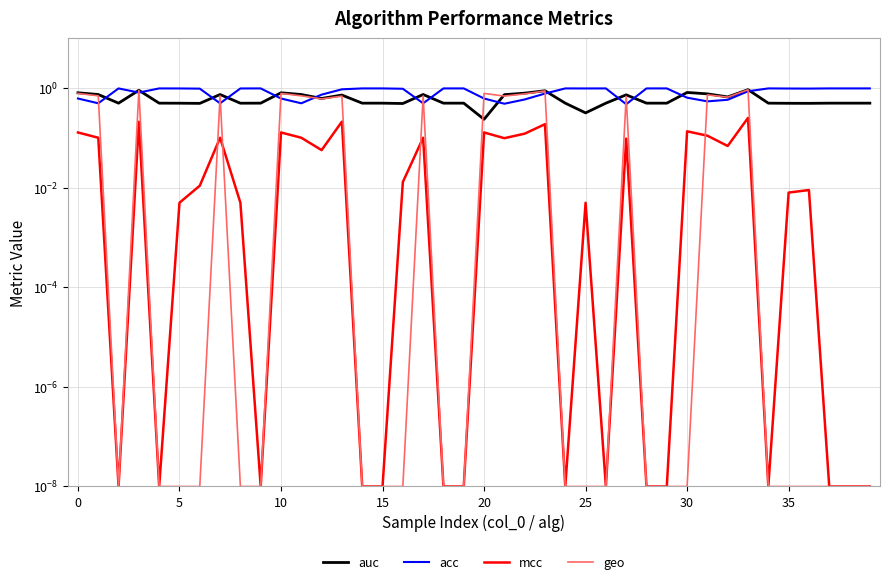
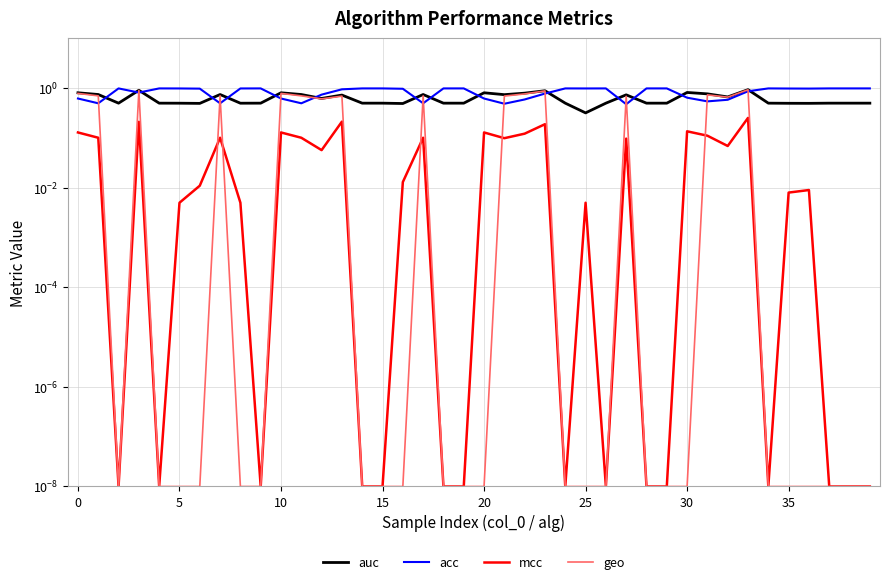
auc, 20: 0.2 -> 0.8
geo, 20: 0.8 -> 0.000000010
